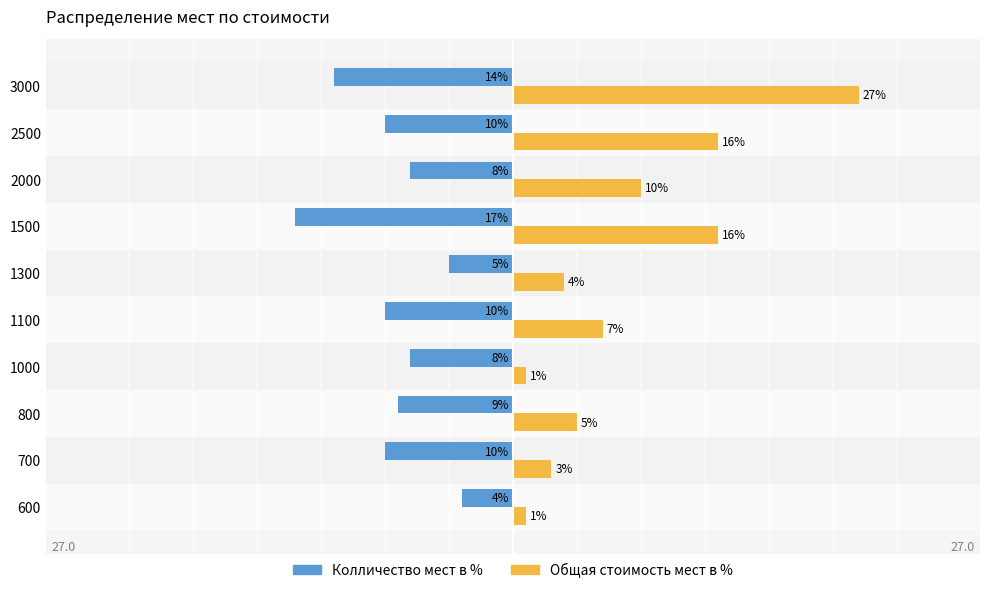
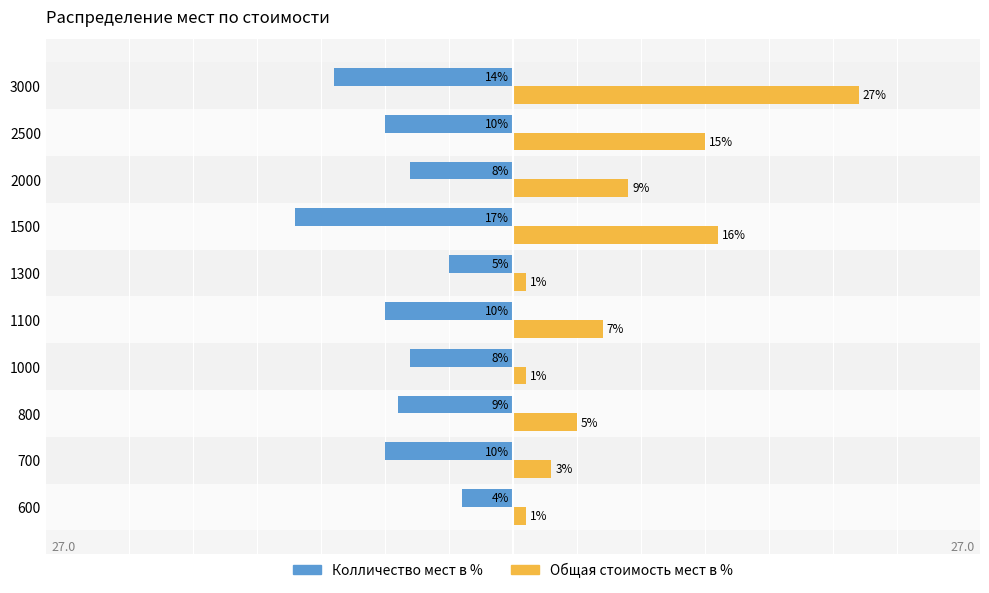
Общая стоимость мест в %, 2500: 16% -> 15%
Общая стоимость мест в %, 2000: 10% -> 9%
Общая стоимость мест в %, 1300: 4% -> 1%
